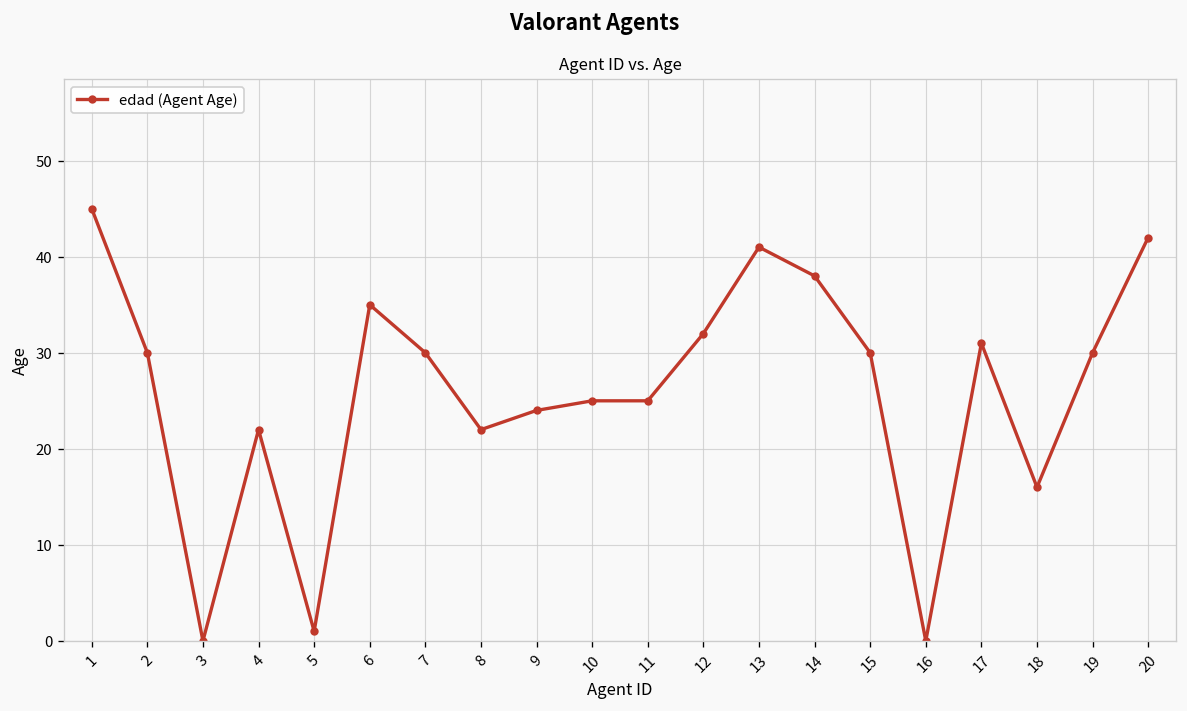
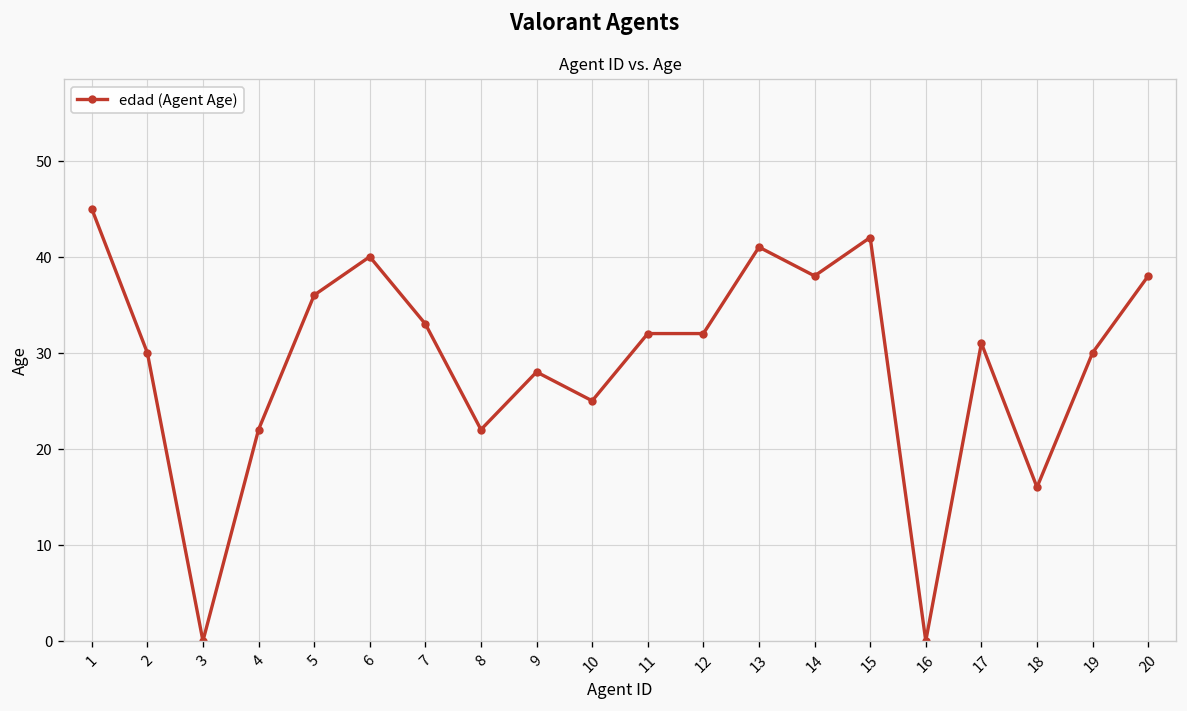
5: 1 -> 36
6: 35 -> 40
7: 30 -> 33
9: 24 -> 28
11: 25 -> 32
15: 30 -> 42
20: 42 -> 38
